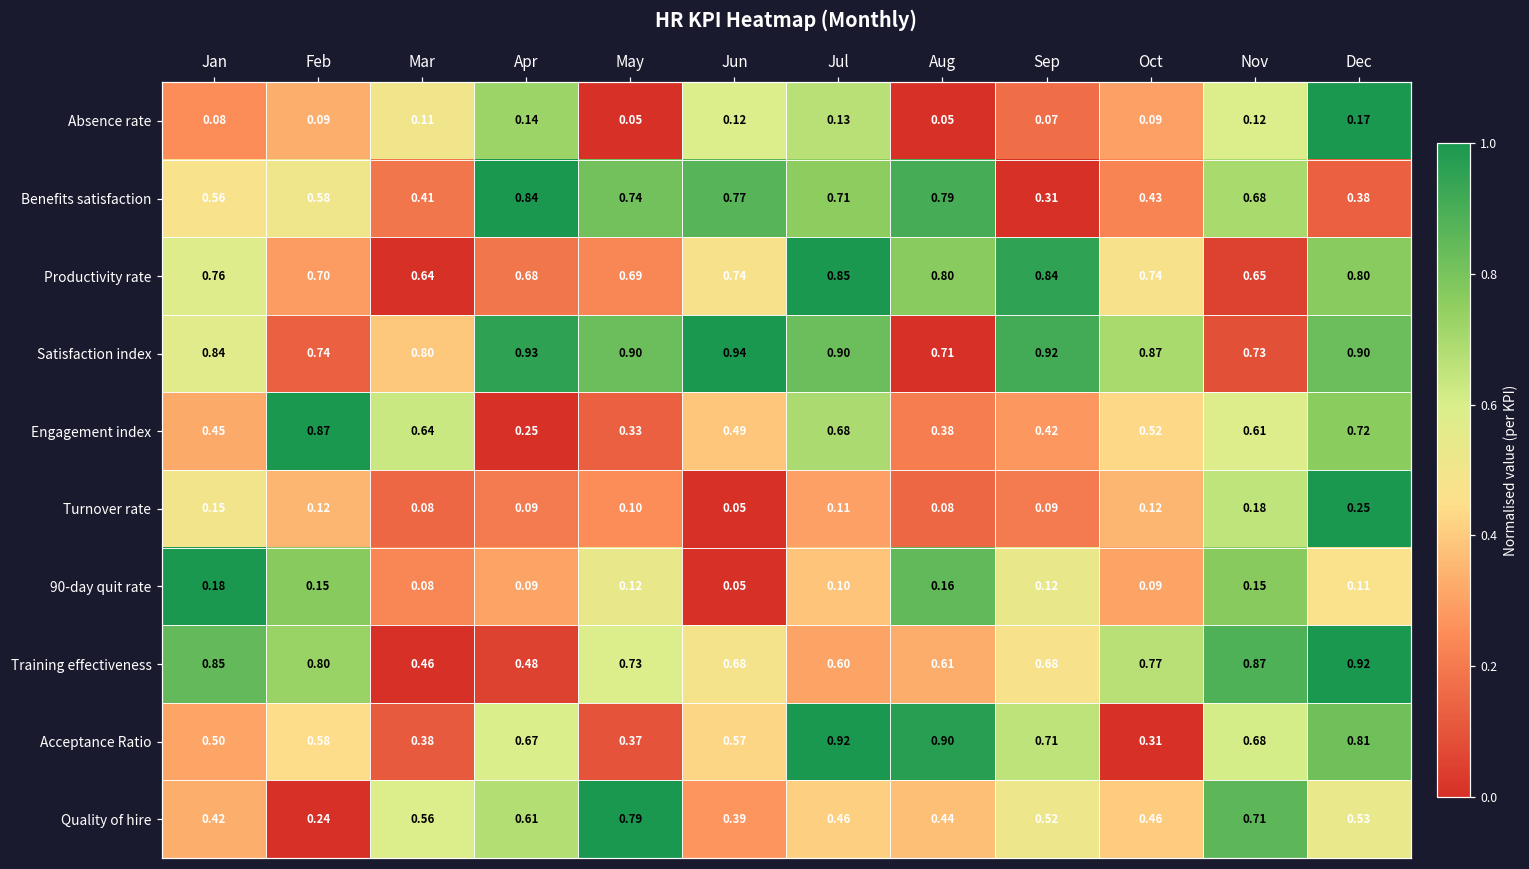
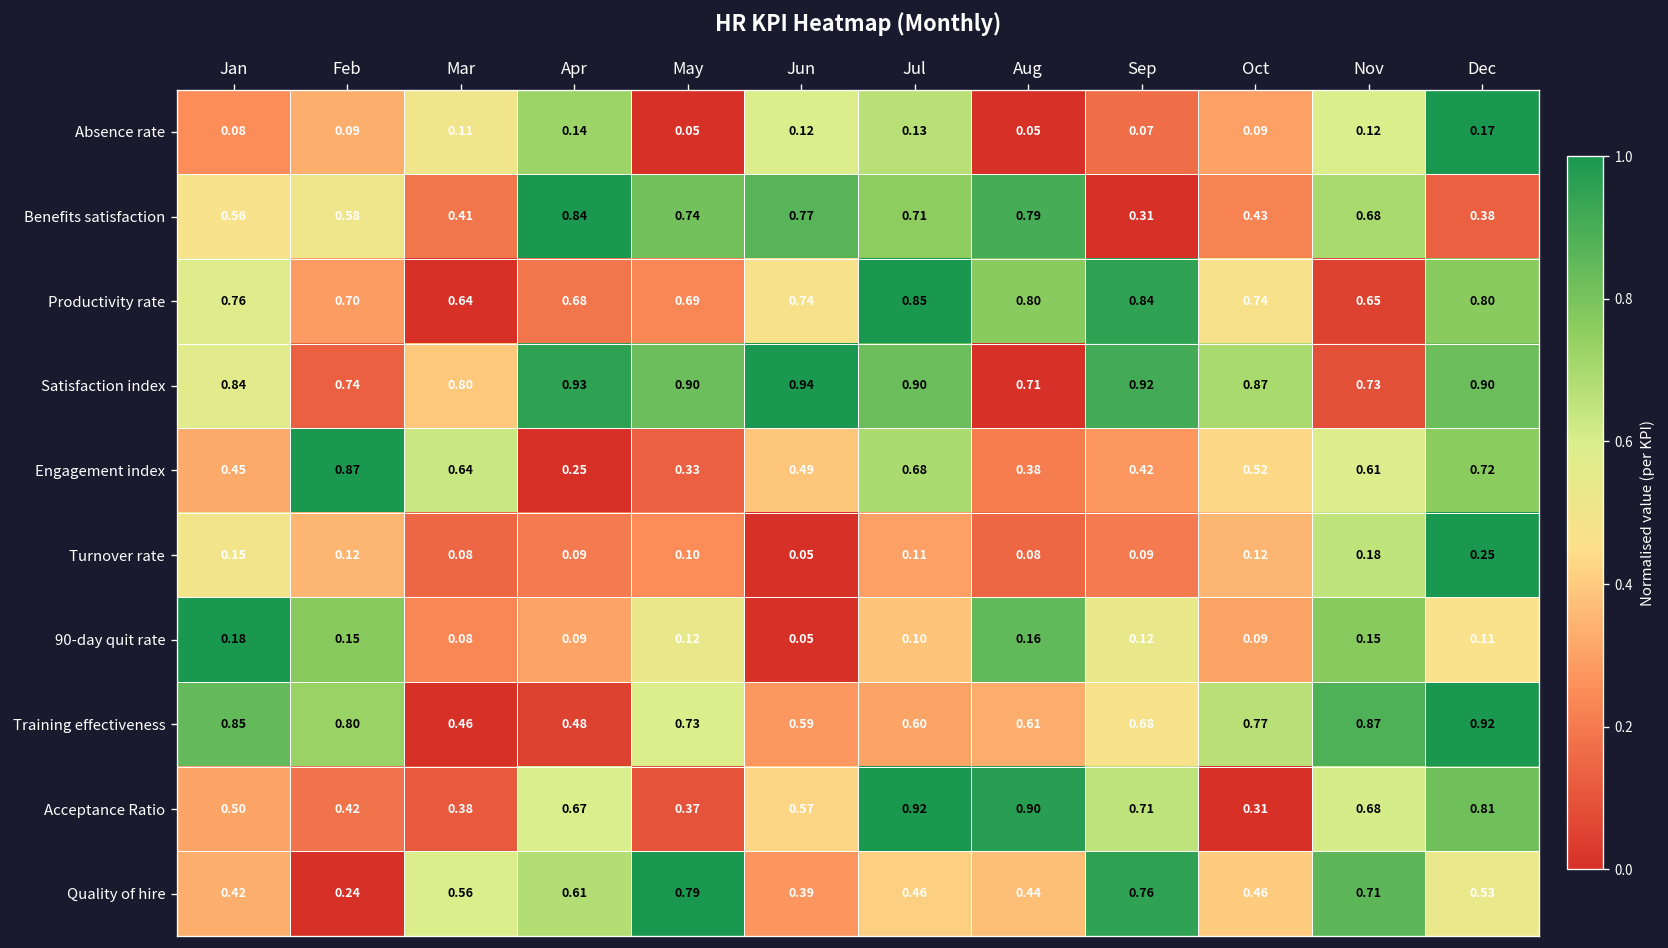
Training effectiveness, Jun: 0.68 -> 0.59
Acceptance Ratio, Feb: 0.58 -> 0.42
Quality of hire, Sep: 0.52 -> 0.76
